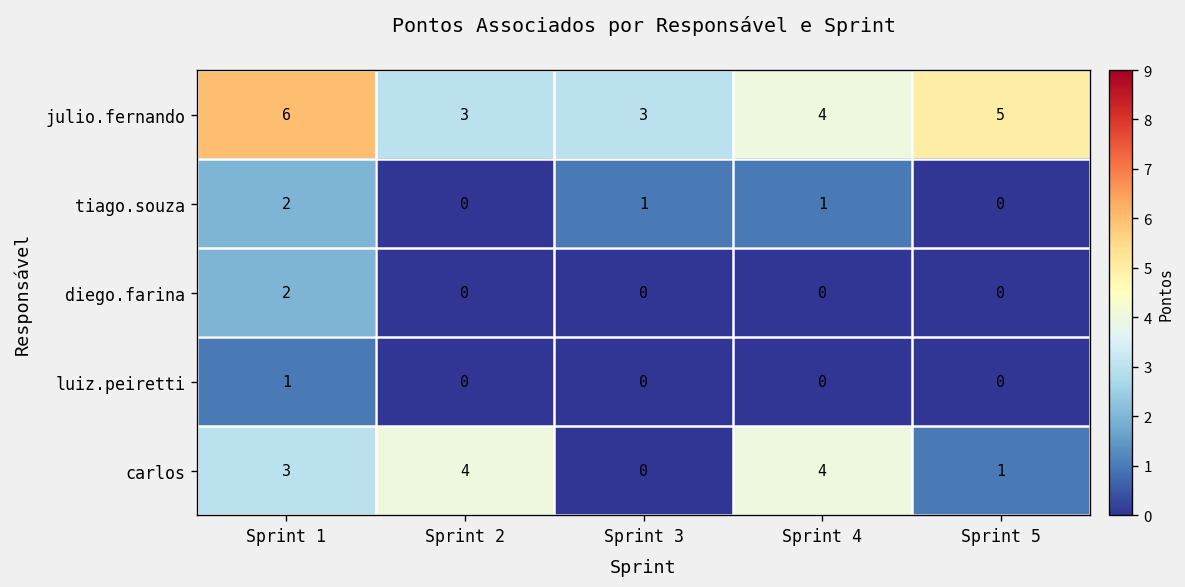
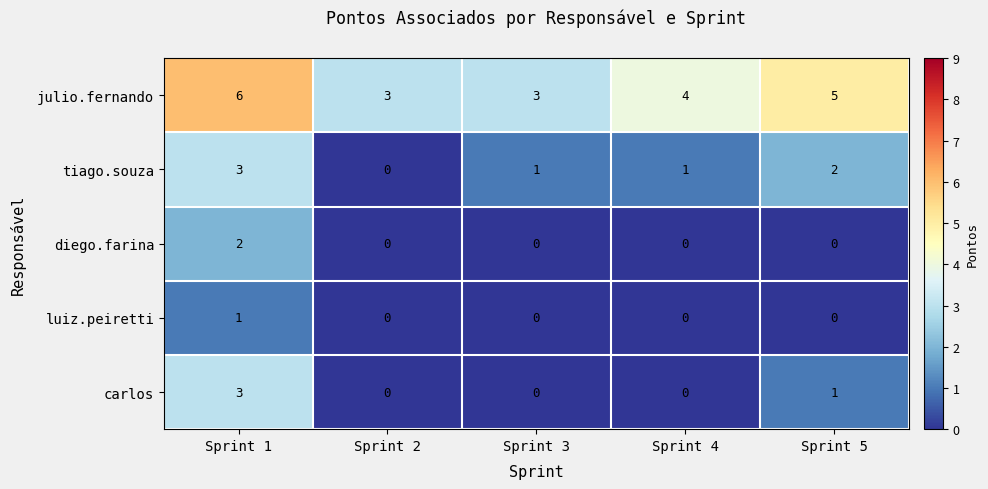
tiago.souza, Sprint 1: 2 -> 3
tiago.souza, Sprint 5: 0 -> 2
carlos, Sprint 2: 4 -> 0
carlos, Sprint 4: 4 -> 0
